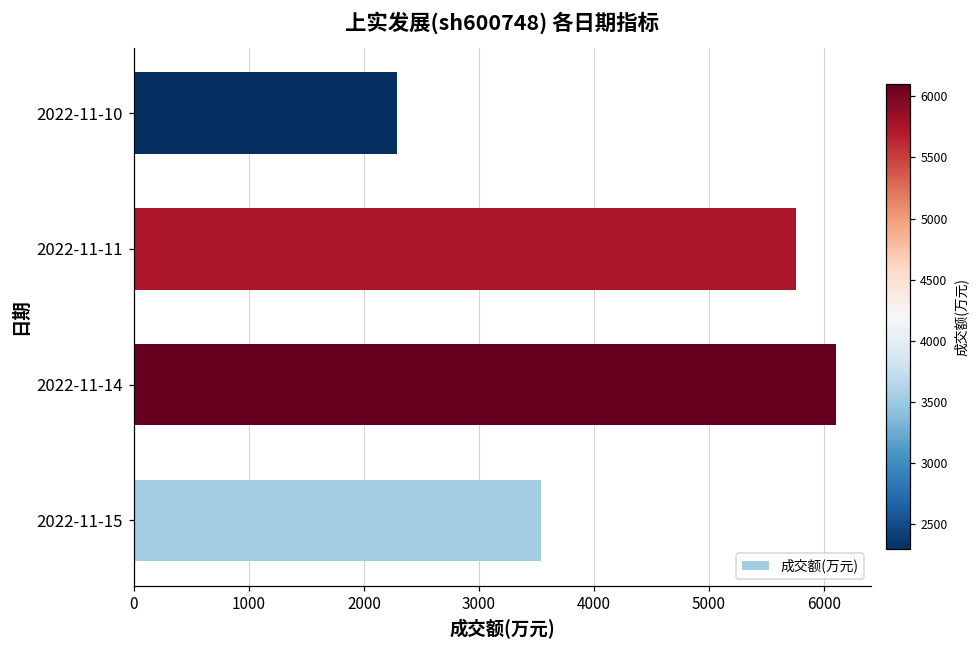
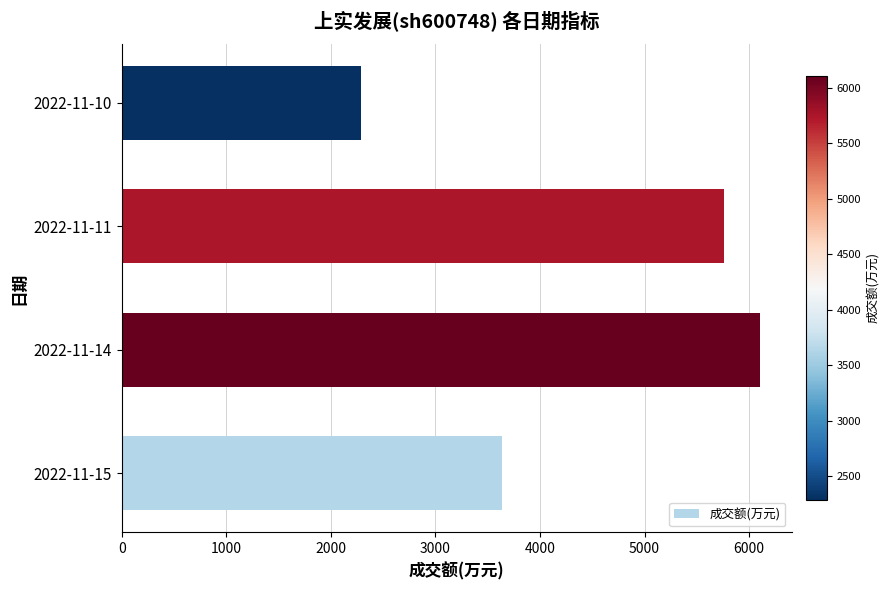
2022-11-15: 3540 -> 3640
